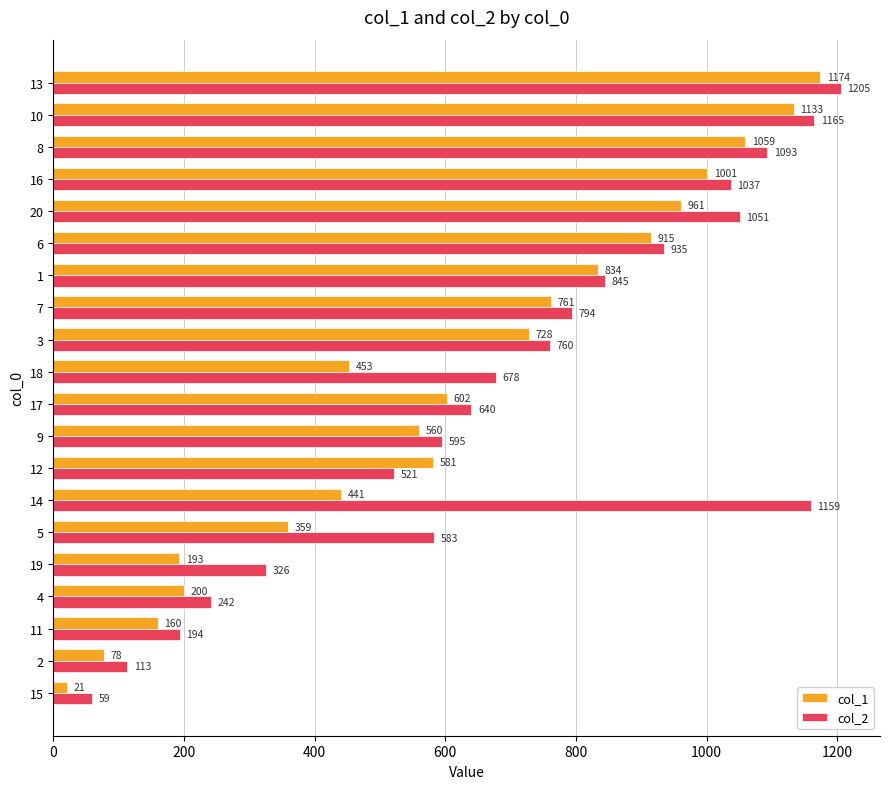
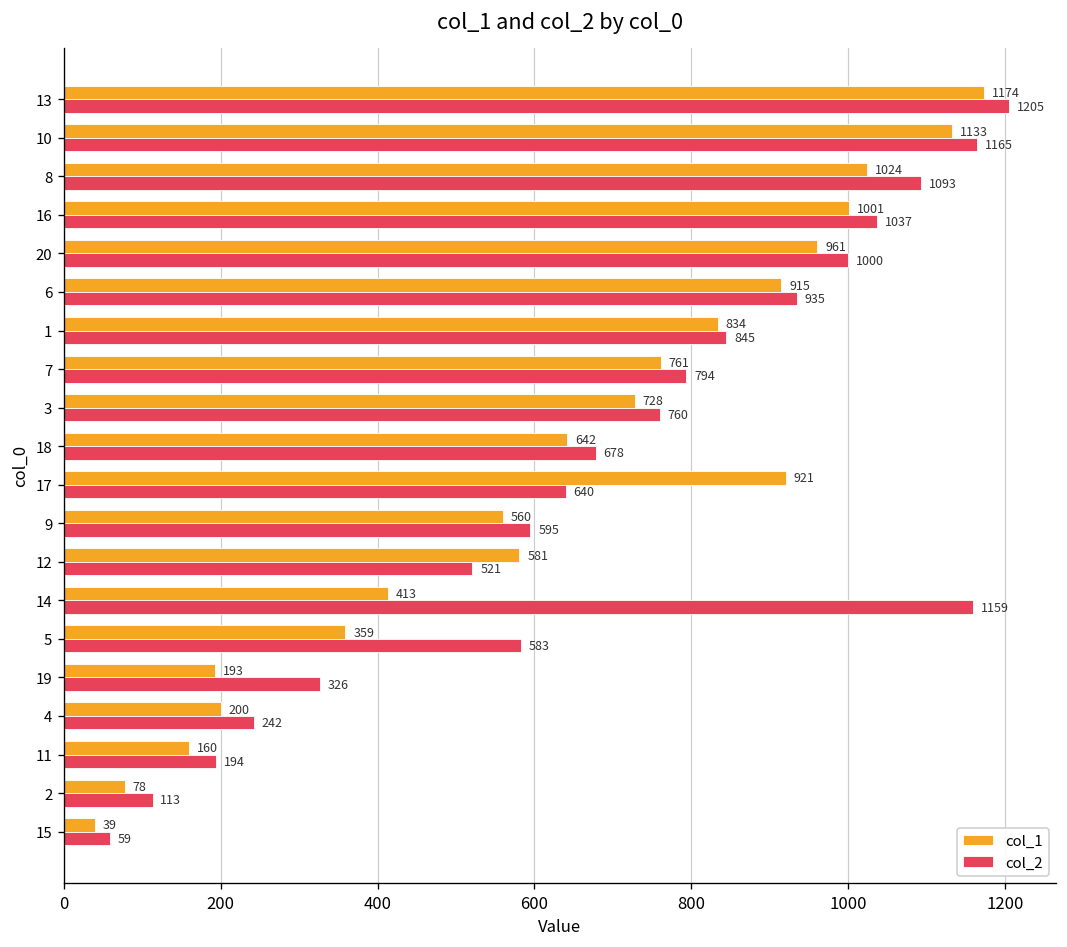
col_1, 8: 1059 -> 1024
col_2, 20: 1051 -> 1000
col_1, 18: 453 -> 642
col_1, 17: 602 -> 921
col_1, 14: 441 -> 413
col_1, 15: 21 -> 39
